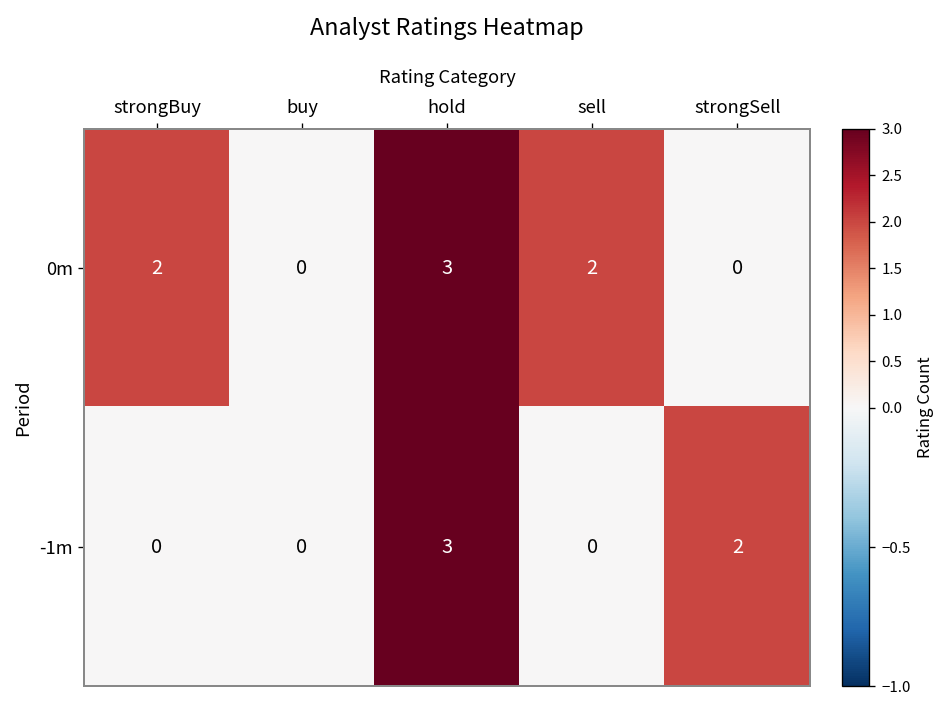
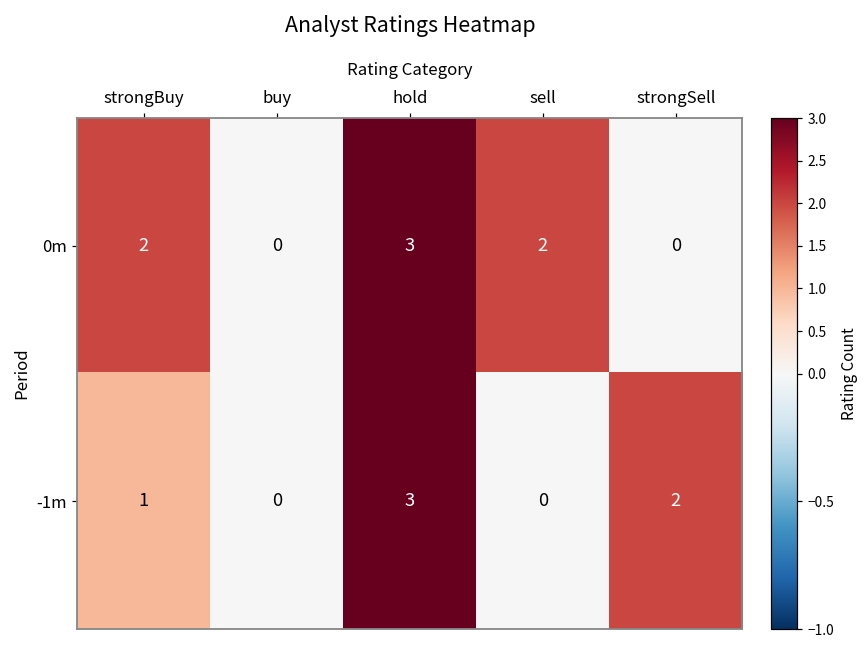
-1m, strongBuy: 0 -> 1
